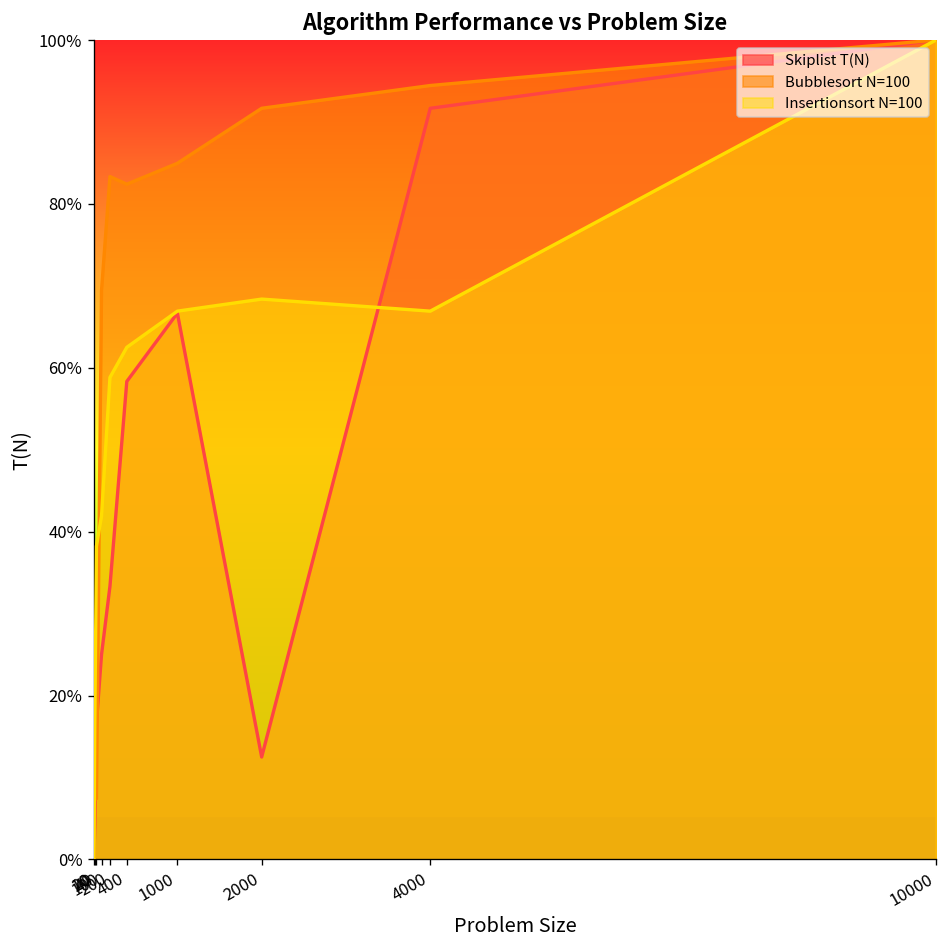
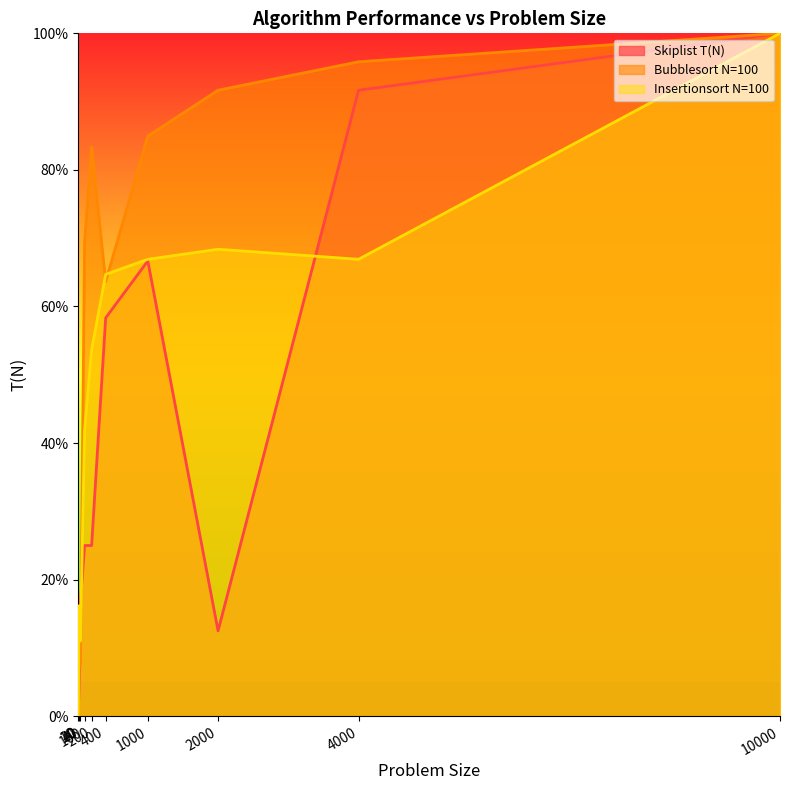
Insertionsort N=100, 40: 38% -> 11%
Skiplist T(N), 200: 33% -> 25%
Insertionsort N=100, 200: 59% -> 54%
Bubblesort N=100, 400: 82% -> 64%
Insertionsort N=100, 400: 63% -> 65%
Bubblesort N=100, 4000: 94% -> 96%
